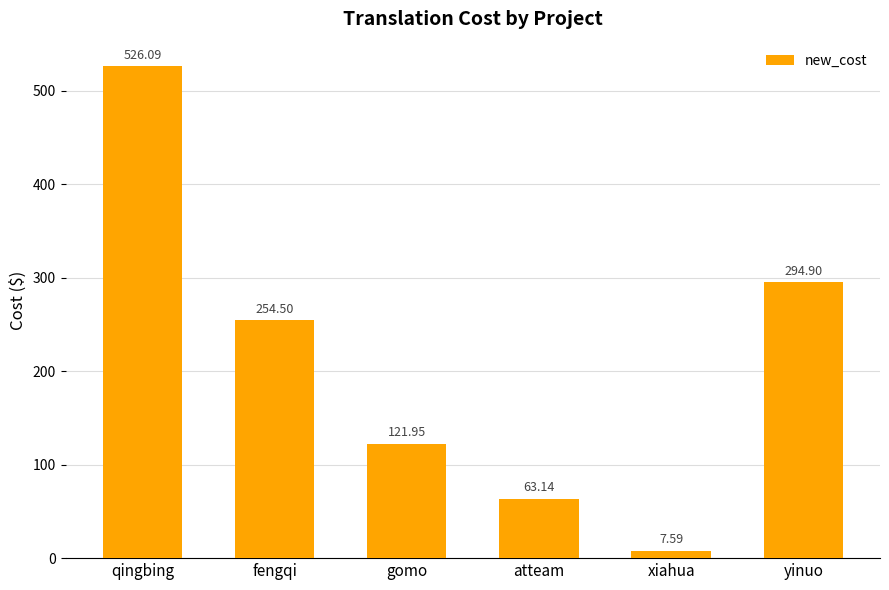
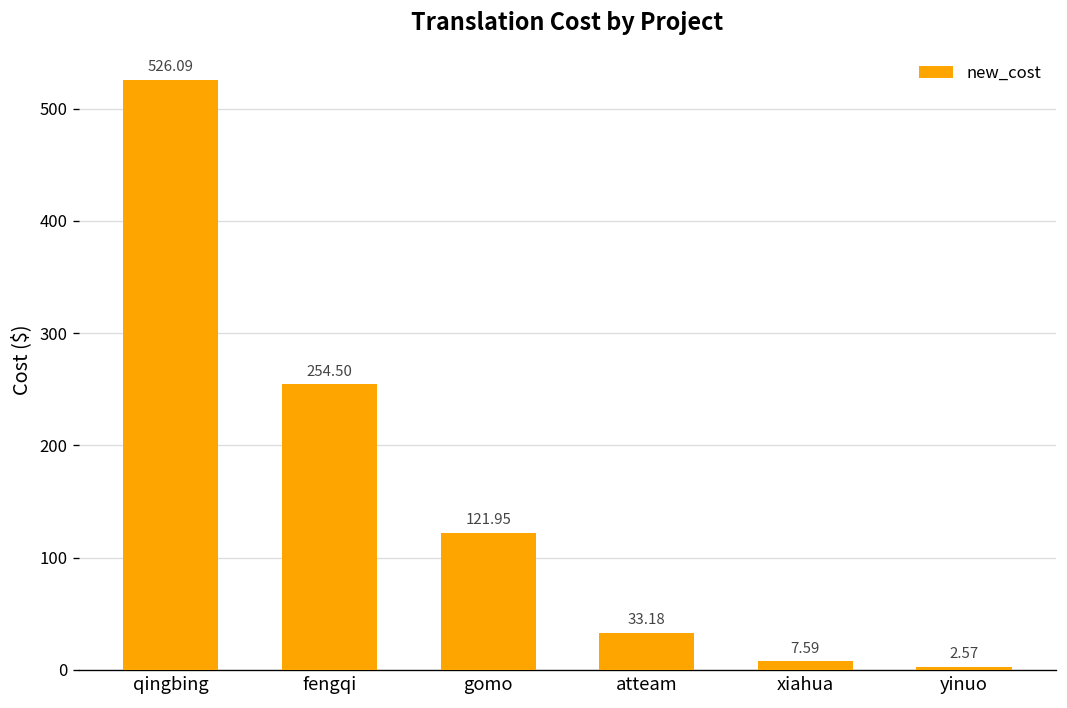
atteam: 63.14 -> 33.18
yinuo: 294.90 -> 2.57
